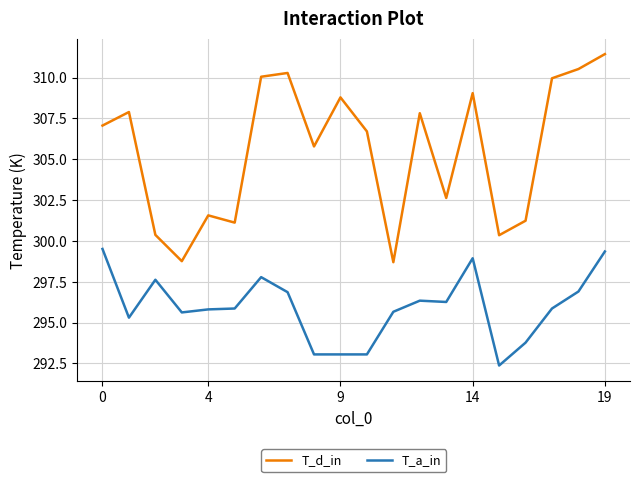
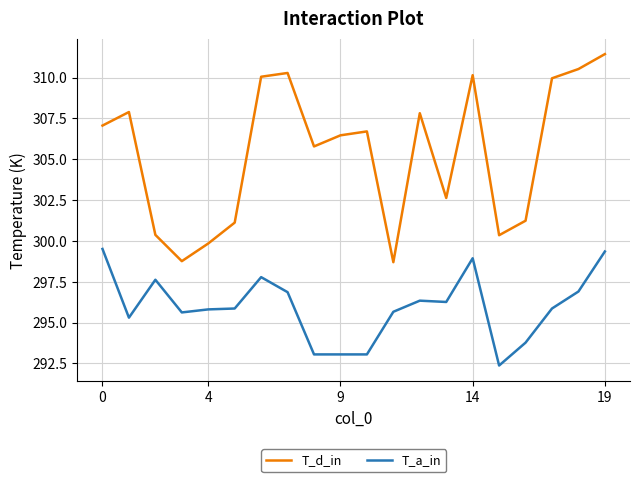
T_d_in, 4: 301.6 -> 299.8
T_d_in, 9: 308.8 -> 306.5
T_d_in, 14: 309.0 -> 310.1
